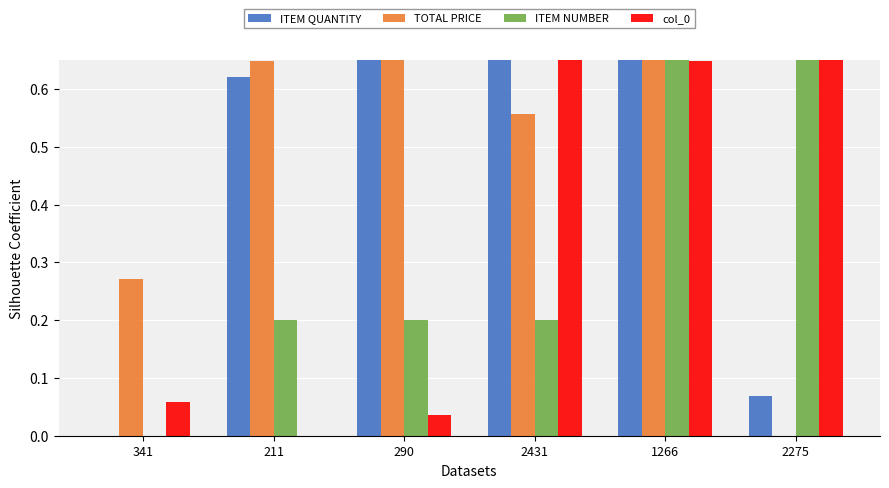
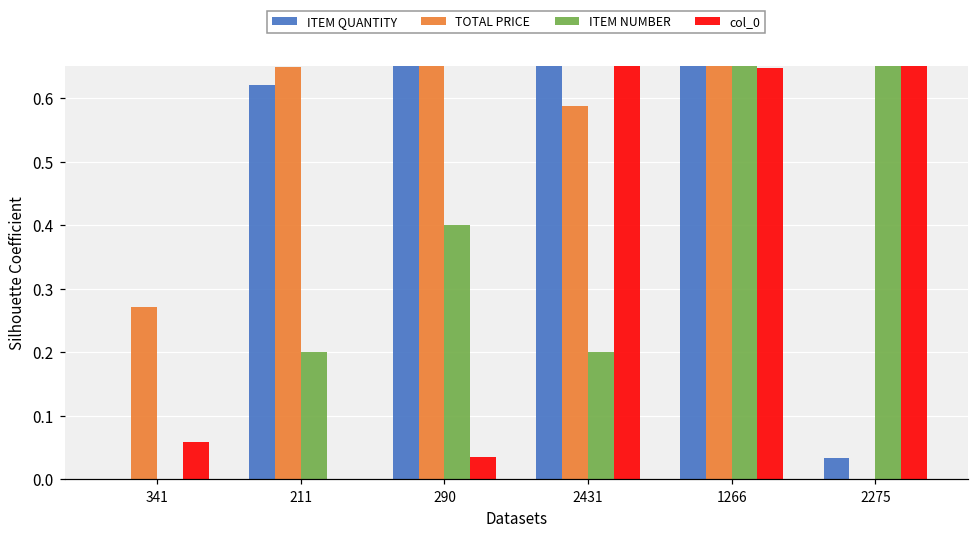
ITEM NUMBER, 290: 0.20 -> 0.40
TOTAL PRICE, 2431: 0.56 -> 0.59
ITEM QUANTITY, 2275: 0.07 -> 0.03
